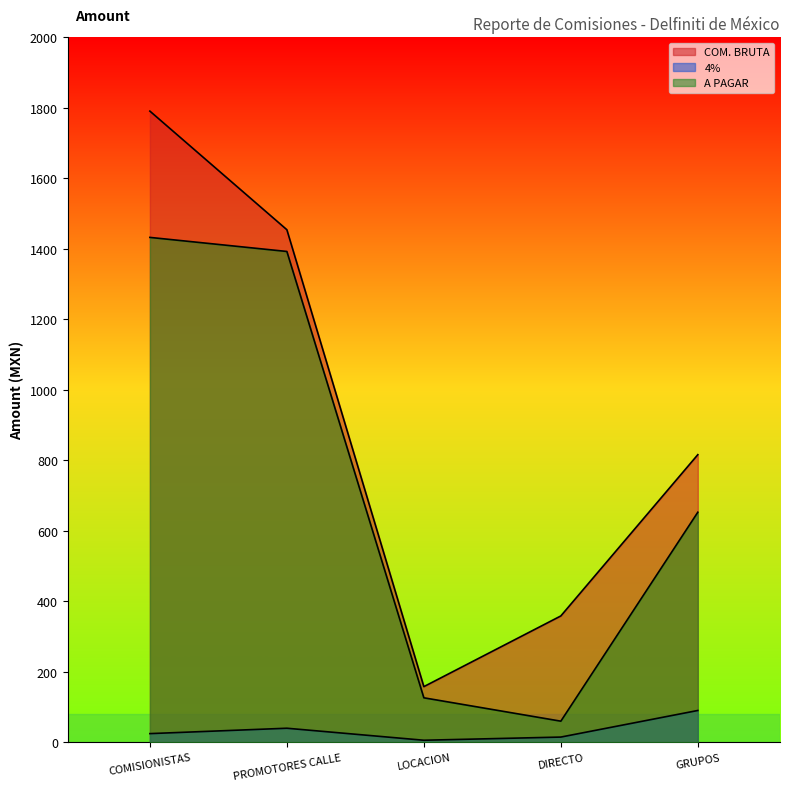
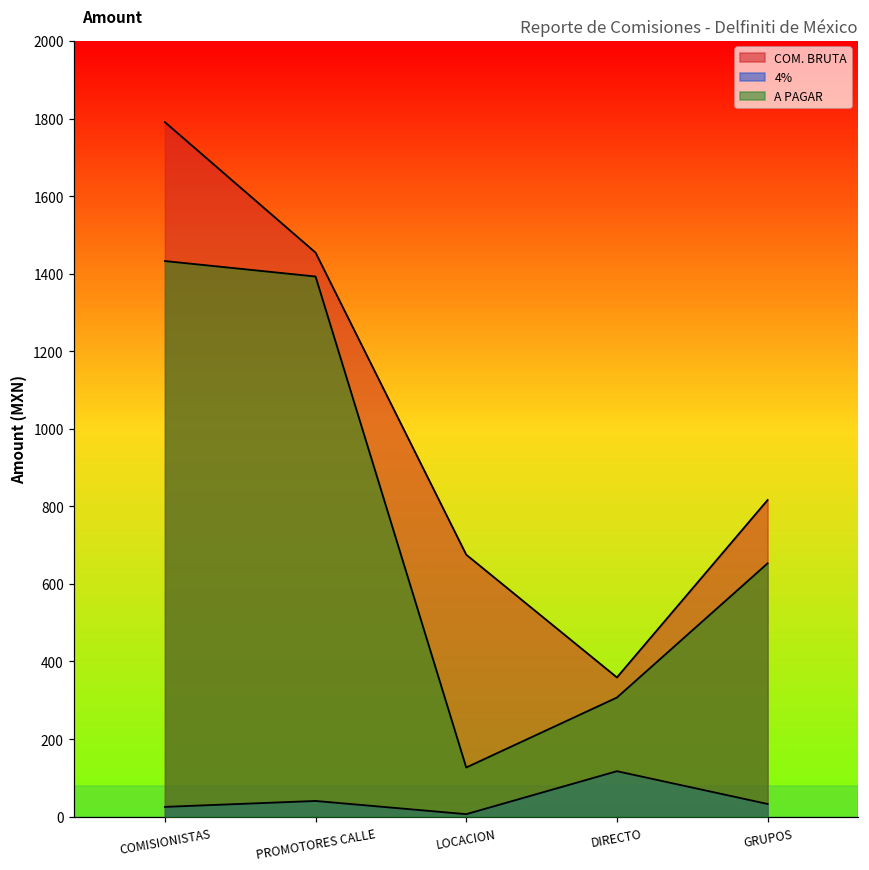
COM. BRUTA, LOCACION: 160 -> 680
4%, DIRECTO: 20 -> 120
A PAGAR, DIRECTO: 60 -> 310
4%, GRUPOS: 90 -> 30
